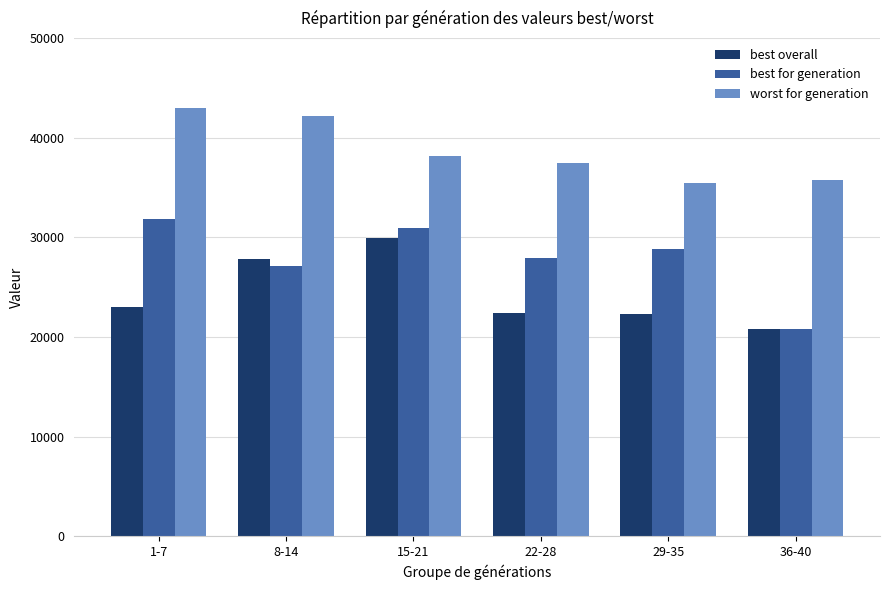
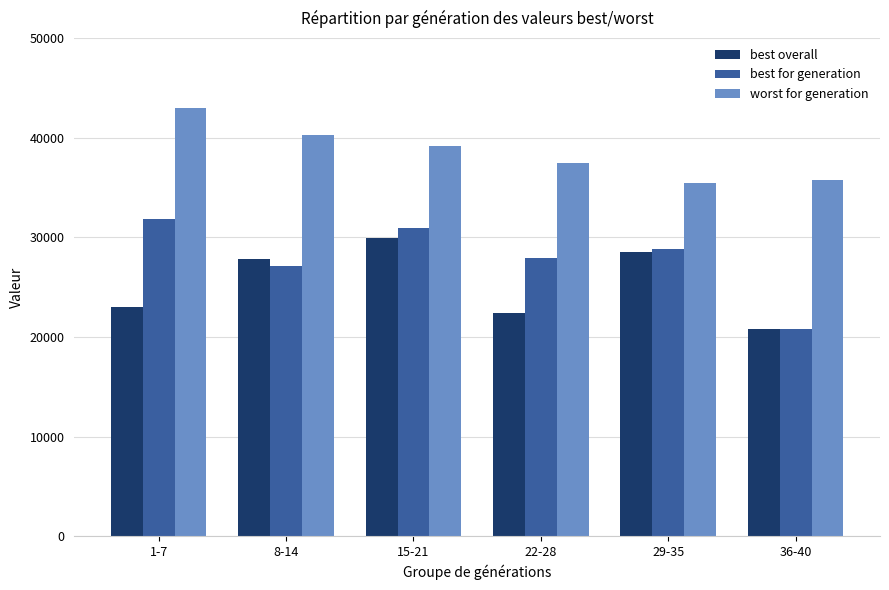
worst for generation, 8-14: 42000 -> 40000
worst for generation, 15-21: 38000 -> 39000
best overall, 29-35: 22000 -> 29000
